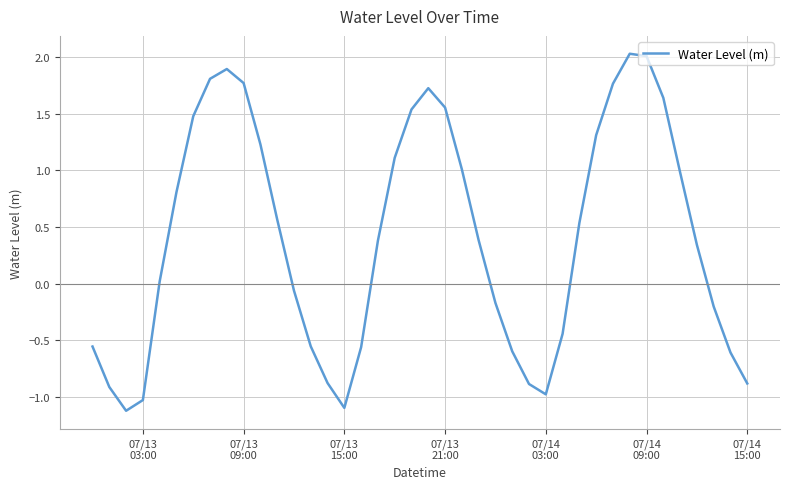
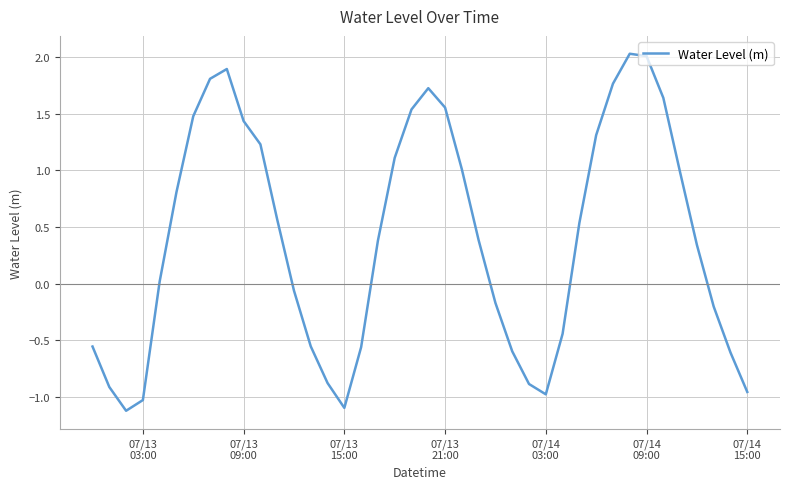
07/13 09:00: 1.77 -> 1.44
07/14 15:00: -0.88 -> -0.96
